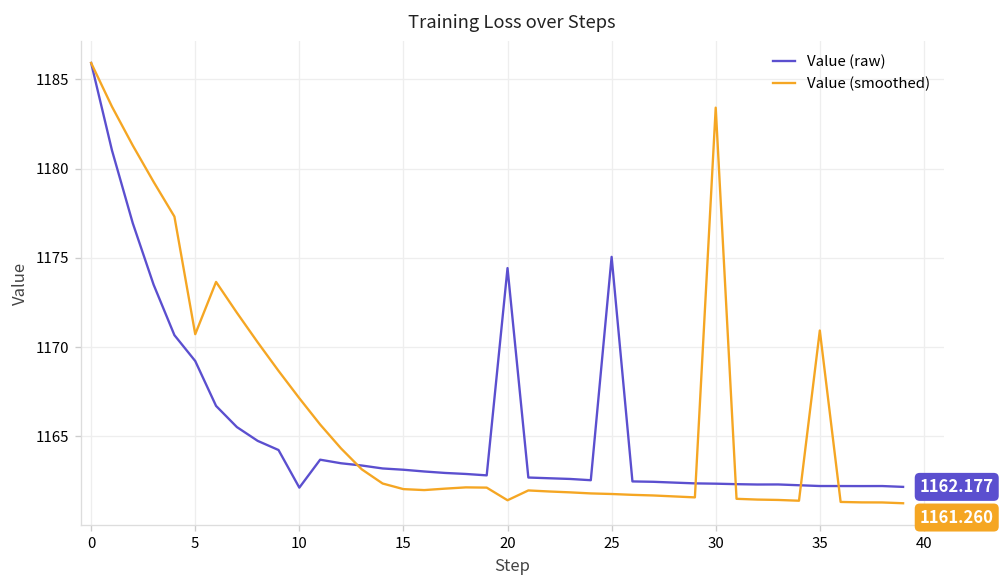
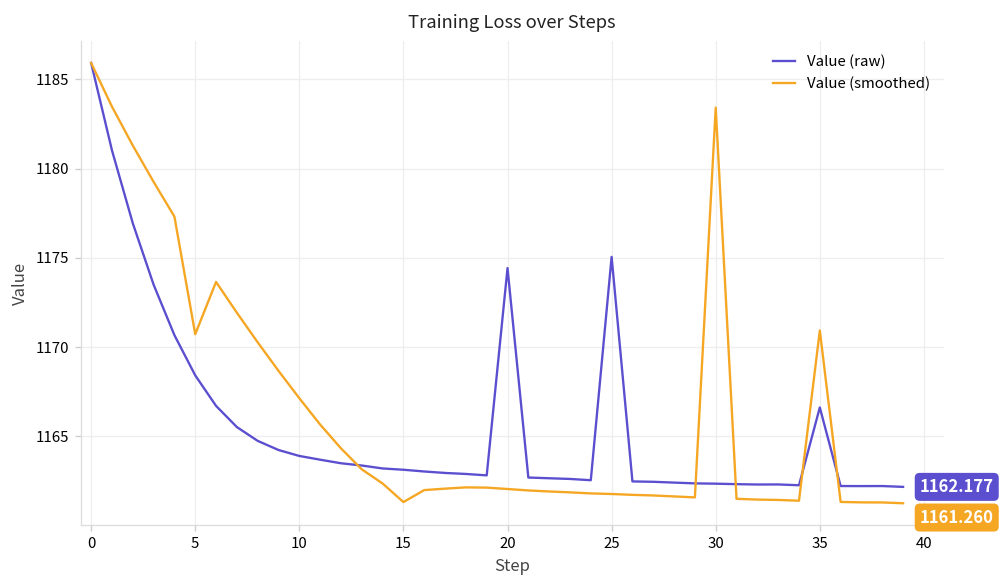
Value (raw), 5: 1169.2 -> 1168.4
Value (raw), 10: 1162.1 -> 1163.9
Value (smoothed), 15: 1162.1 -> 1161.3
Value (smoothed), 20: 1161.4 -> 1162.1
Value (raw), 35: 1162.2 -> 1166.6
